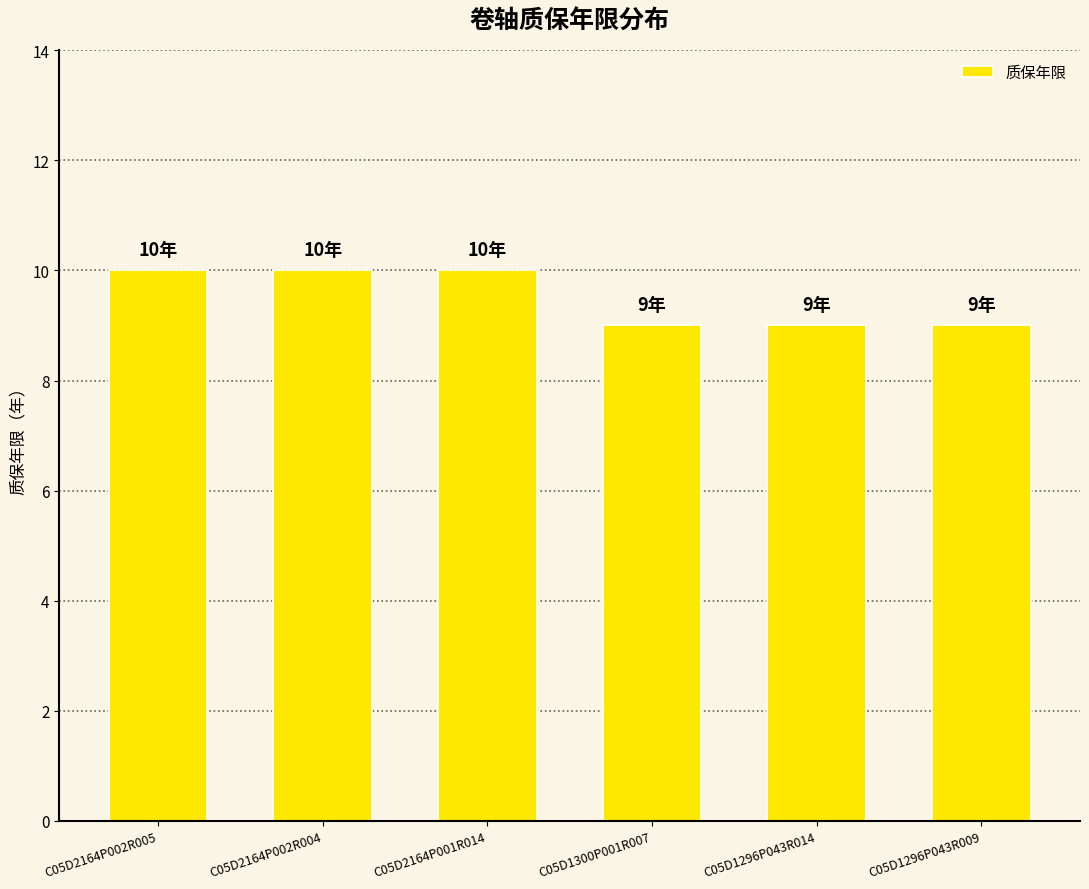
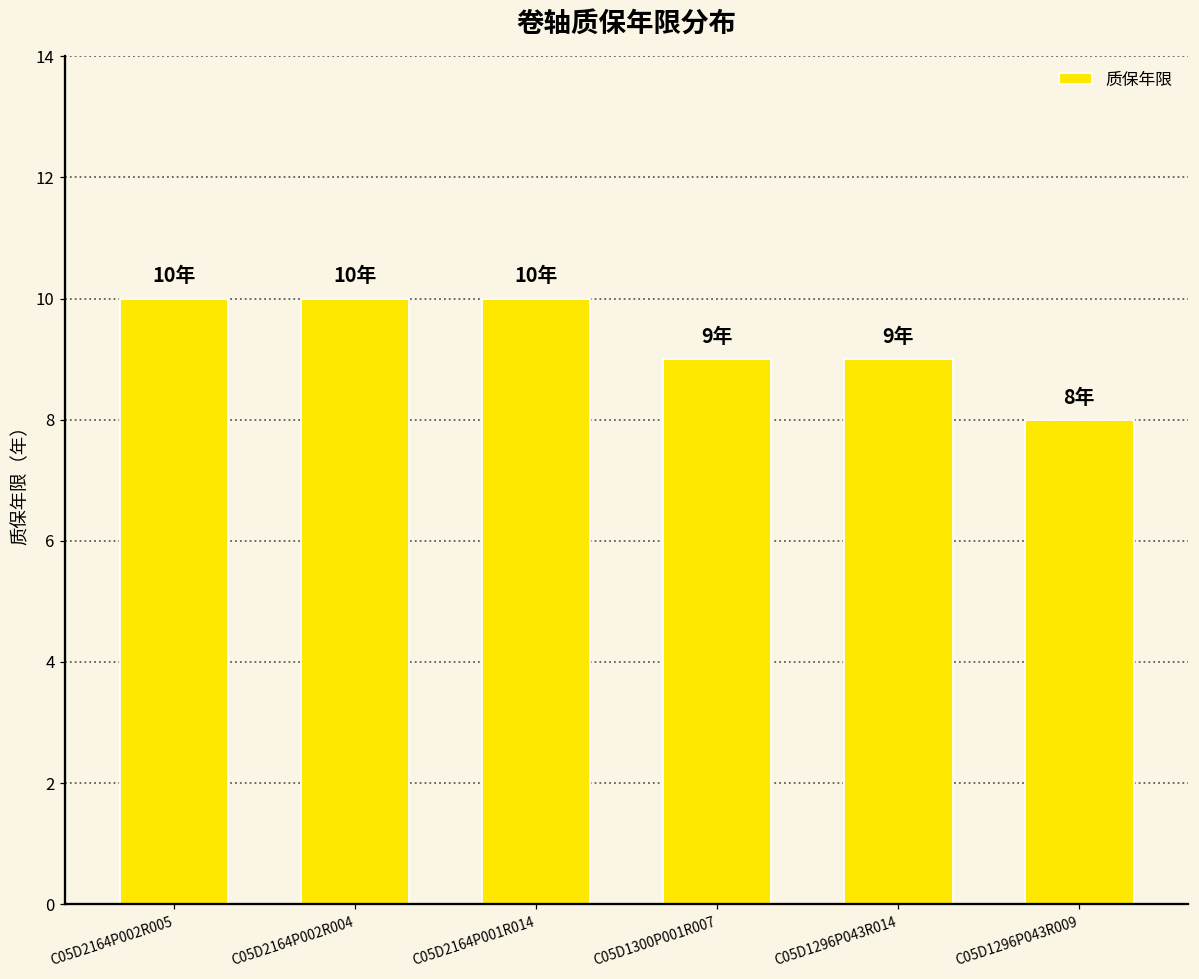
C05D1296P043R009: 9年 -> 8年
